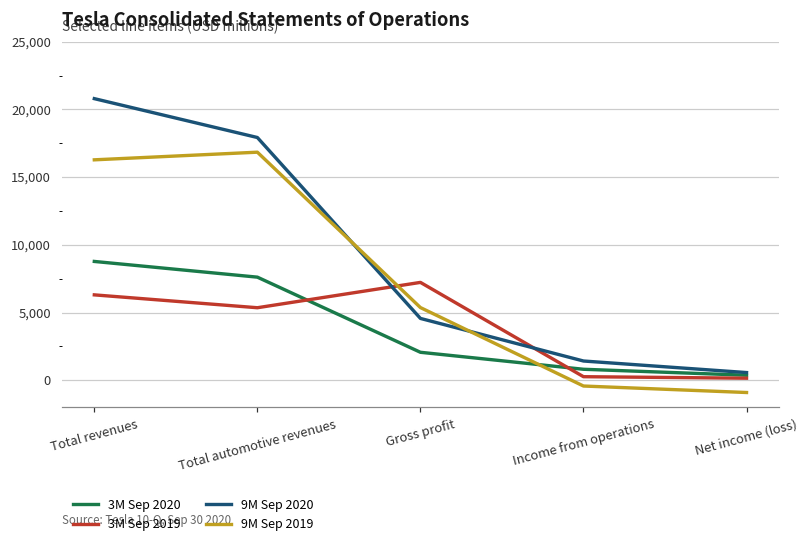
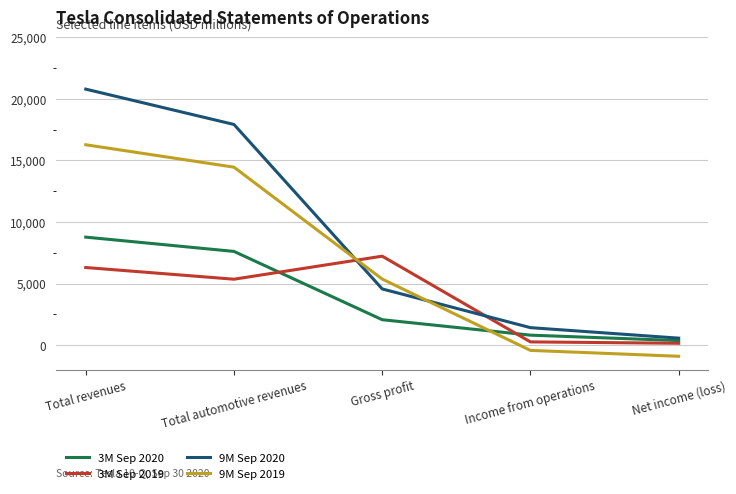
9M Sep 2019, Total automotive revenues: 16,800 -> 14,500
